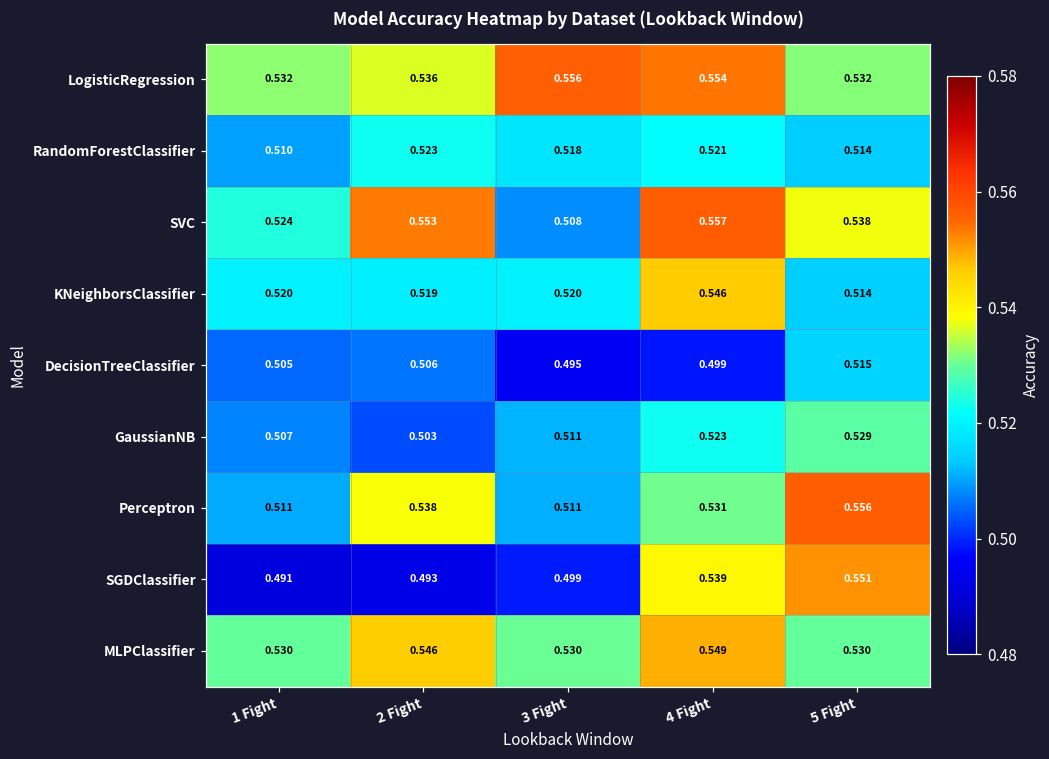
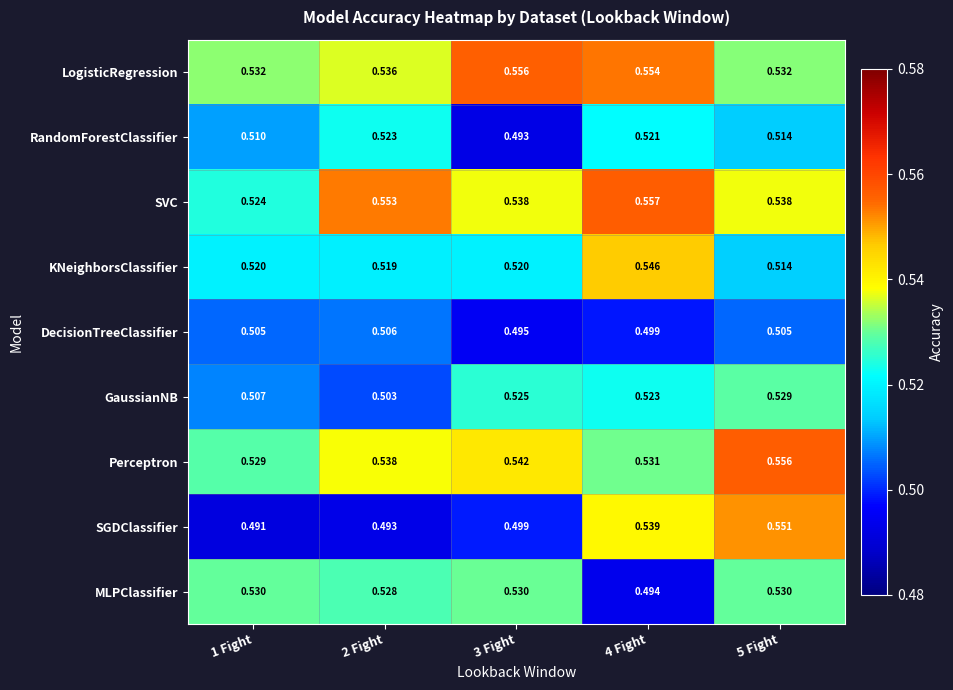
RandomForestClassifier, 3 Fight: 0.518 -> 0.493
SVC, 3 Fight: 0.508 -> 0.538
DecisionTreeClassifier, 5 Fight: 0.515 -> 0.505
GaussianNB, 3 Fight: 0.511 -> 0.525
Perceptron, 1 Fight: 0.511 -> 0.529
Perceptron, 3 Fight: 0.511 -> 0.542
MLPClassifier, 2 Fight: 0.546 -> 0.528
MLPClassifier, 4 Fight: 0.549 -> 0.494
